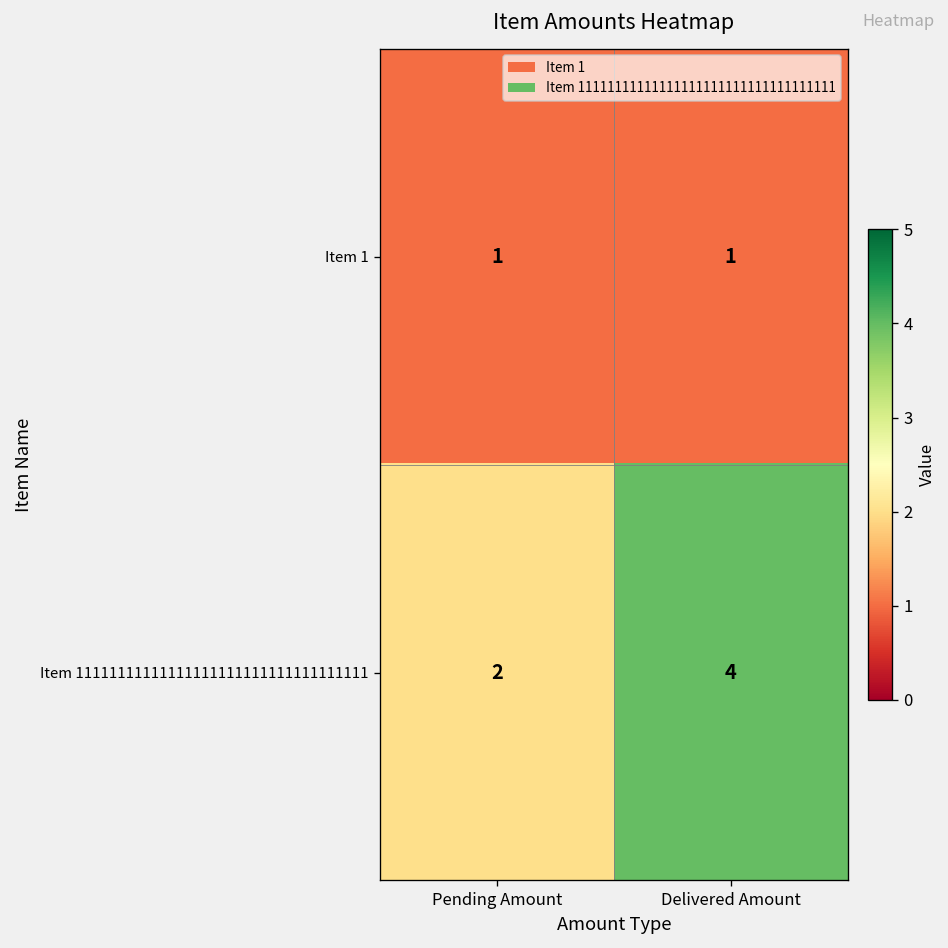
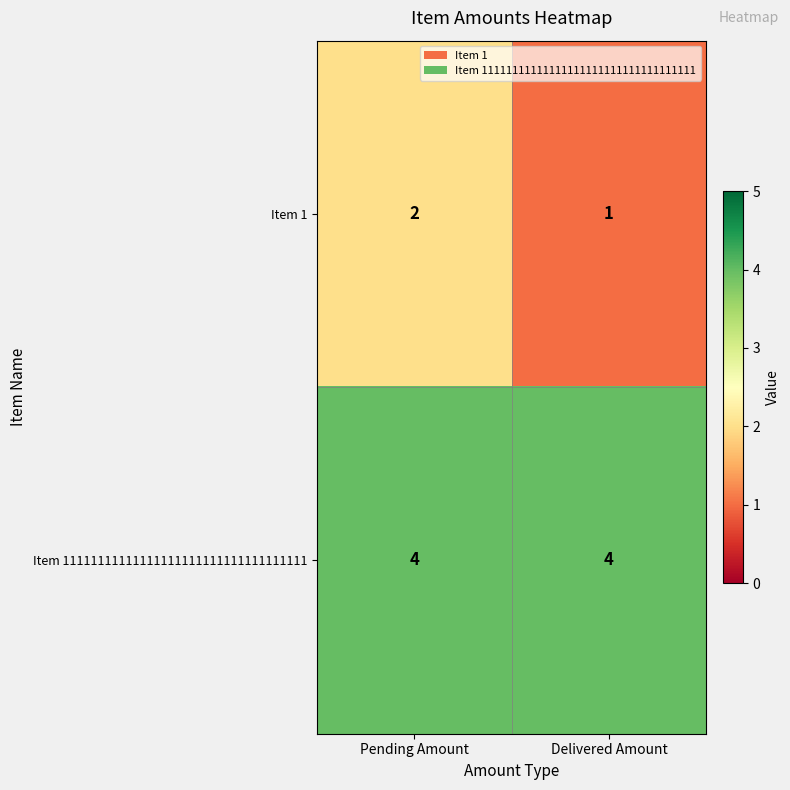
Item 1, Pending Amount: 1 -> 2
Item 11111111111111111111111111111111111, Pending Amount: 2 -> 4
